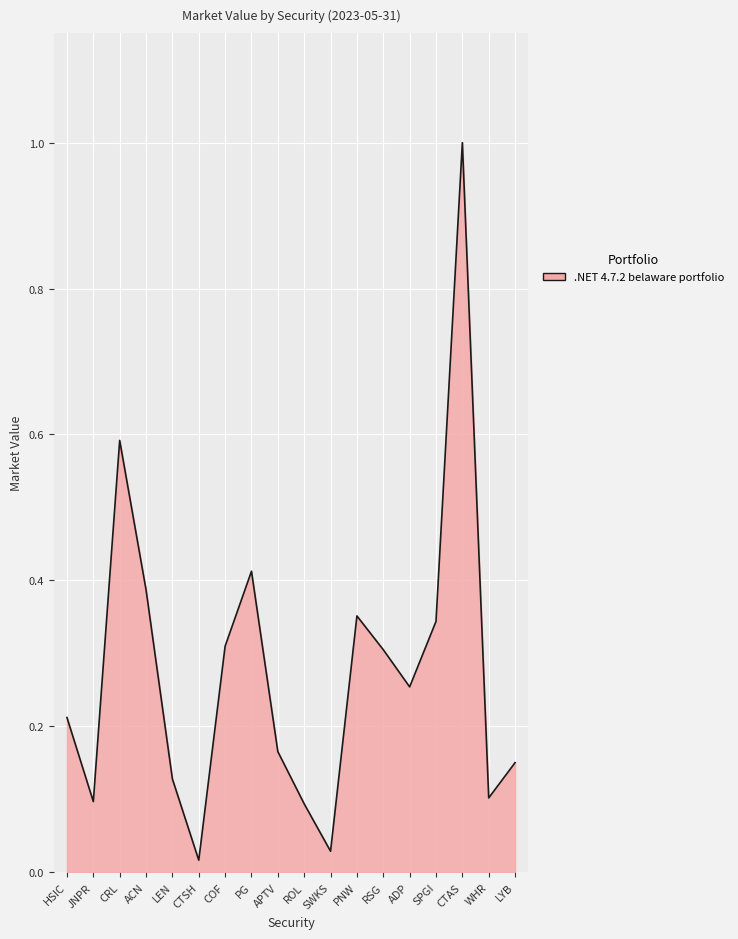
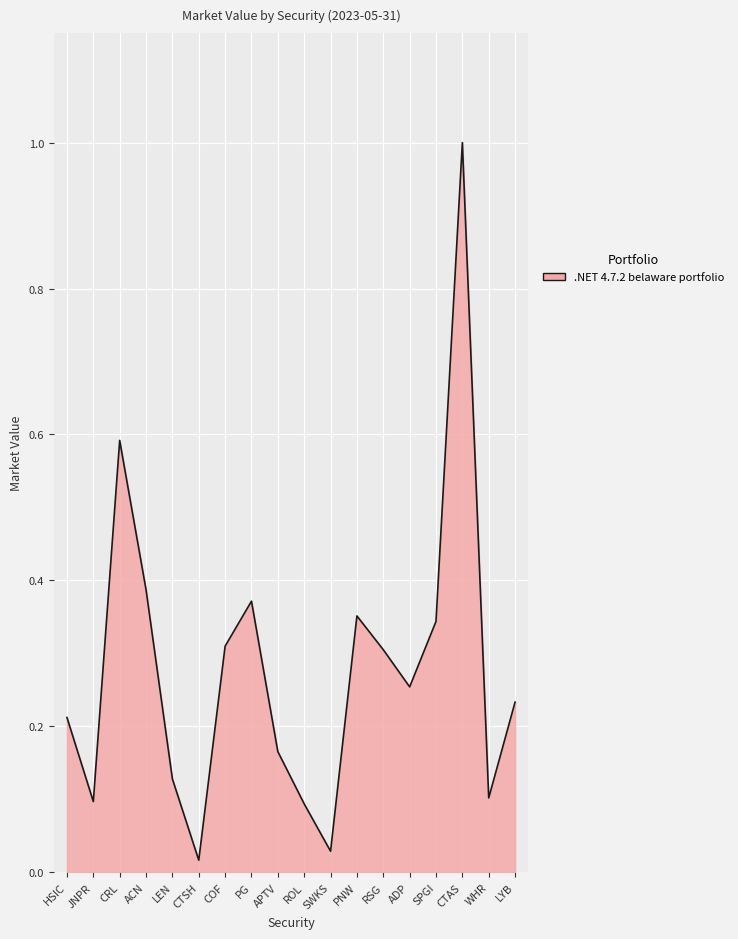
PG: 0.41 -> 0.37
LYB: 0.15 -> 0.23
